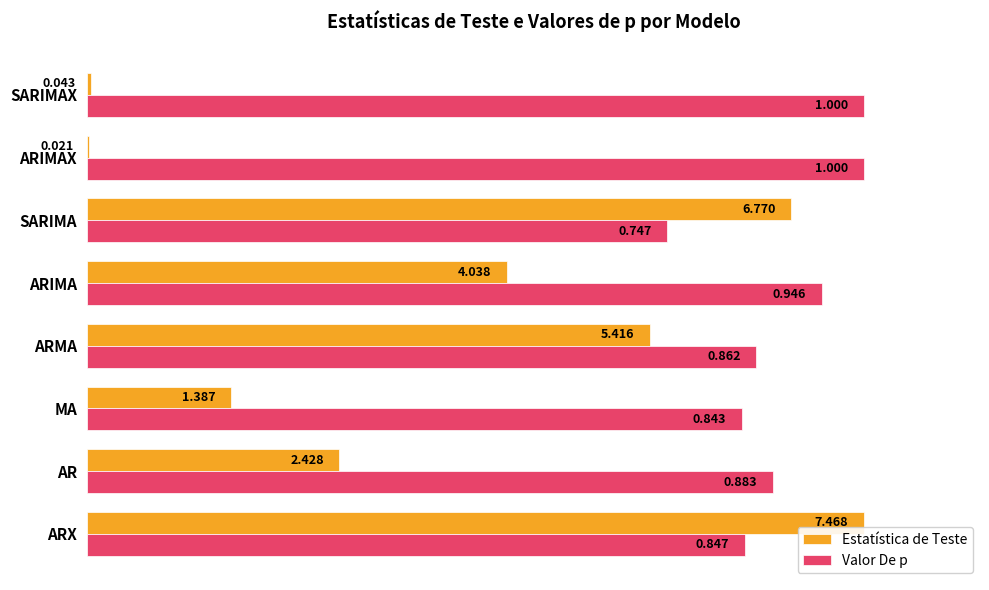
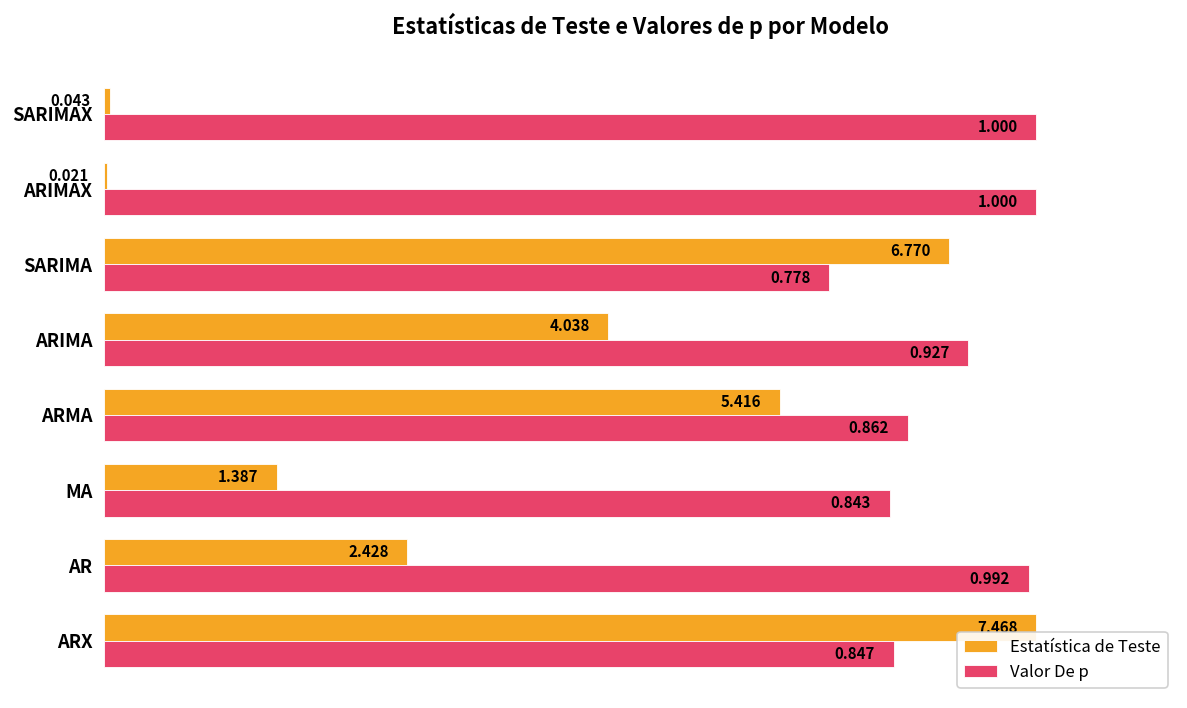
Valor De p, SARIMA: 0.747 -> 0.778
Valor De p, ARIMA: 0.946 -> 0.927
Valor De p, AR: 0.883 -> 0.992
